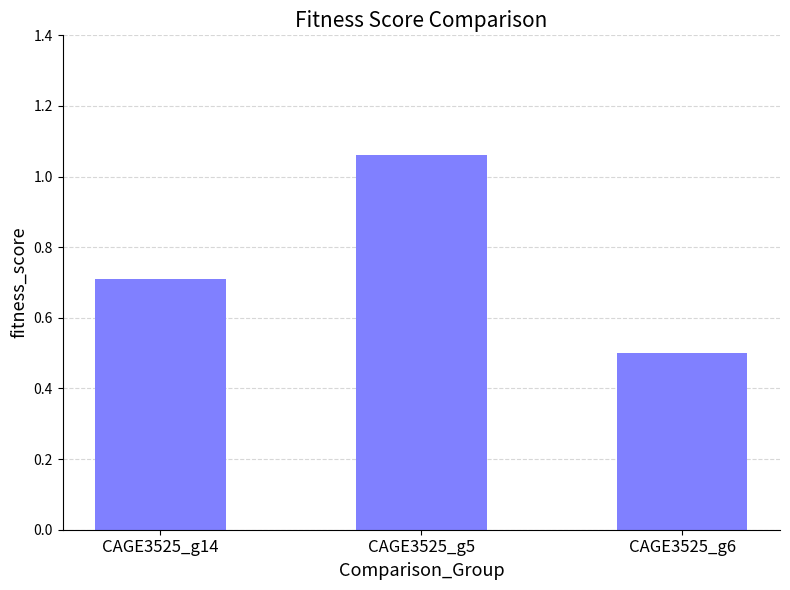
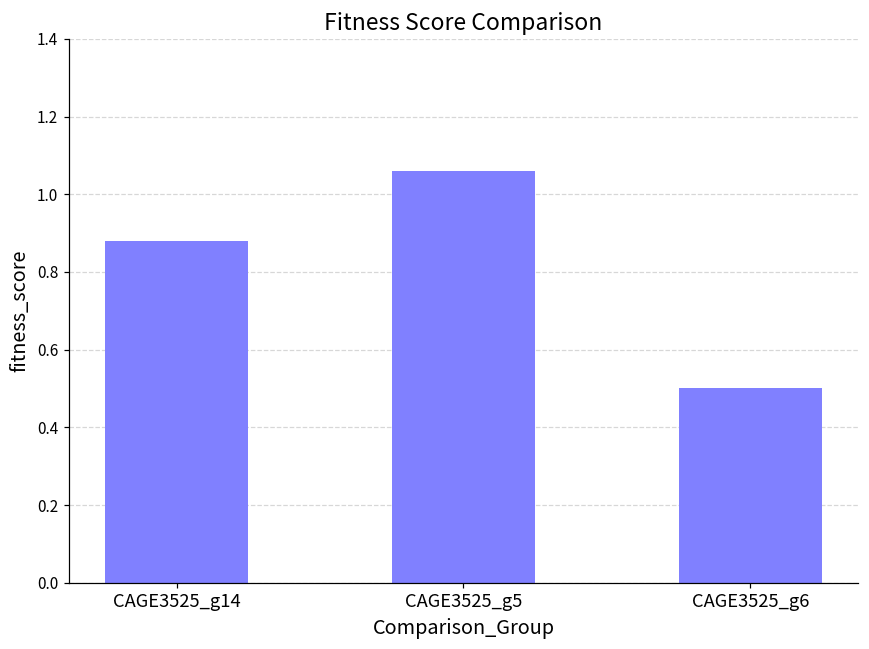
CAGE3525_g14: 0.71 -> 0.88
